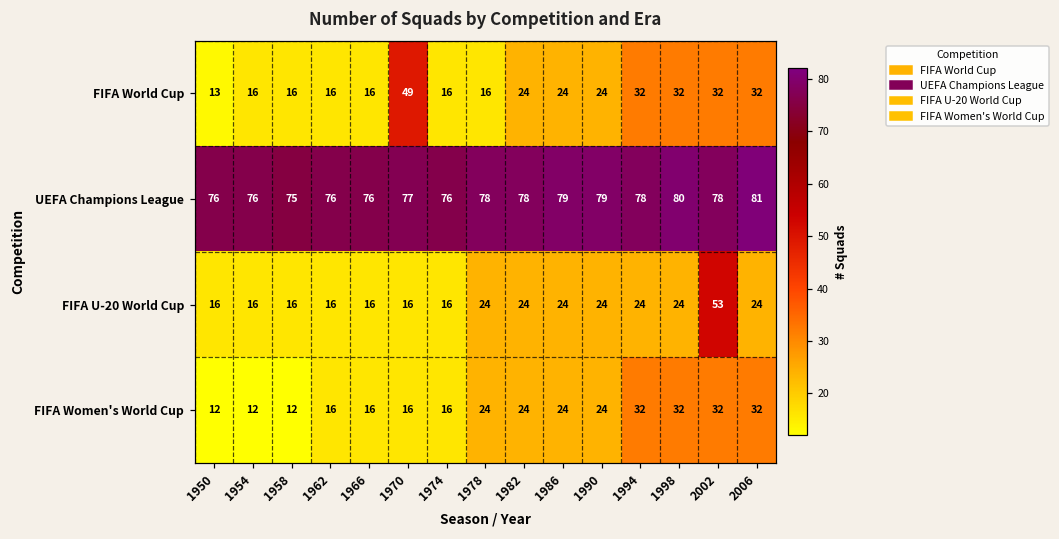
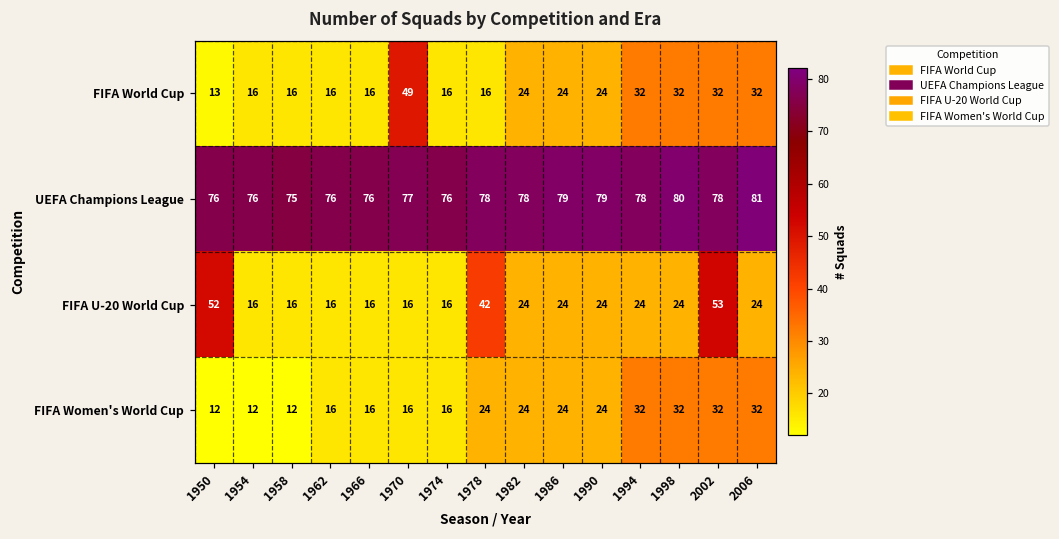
FIFA U-20 World Cup, 1950: 16 -> 52
FIFA U-20 World Cup, 1978: 24 -> 42
